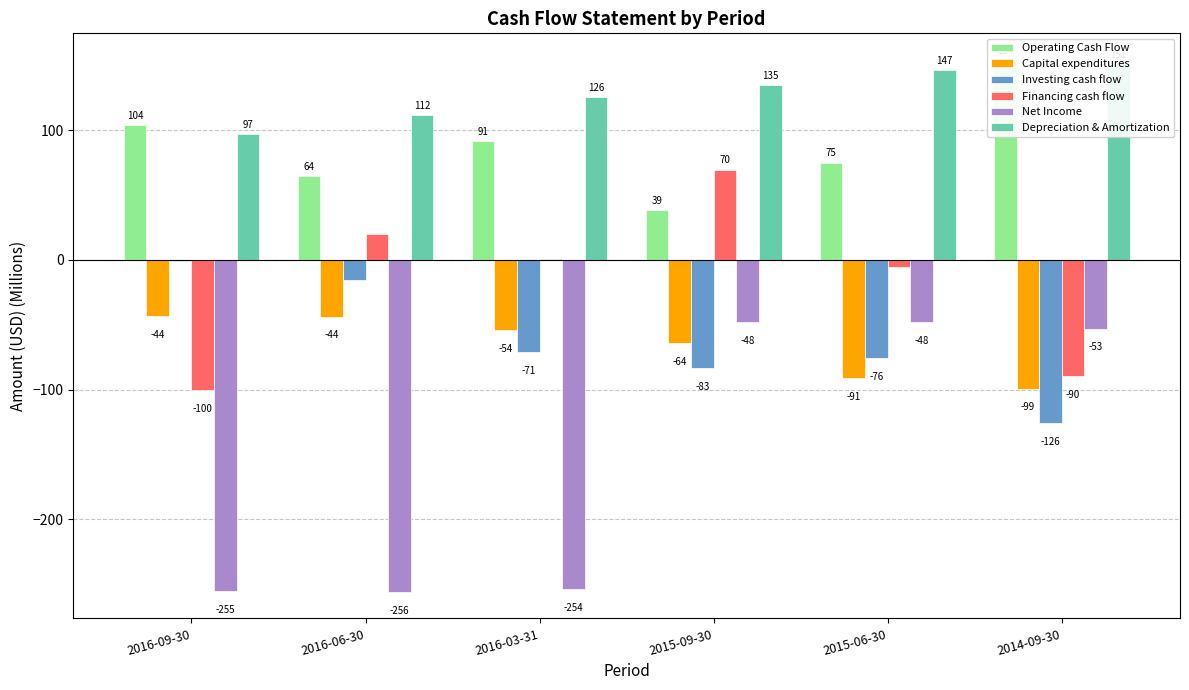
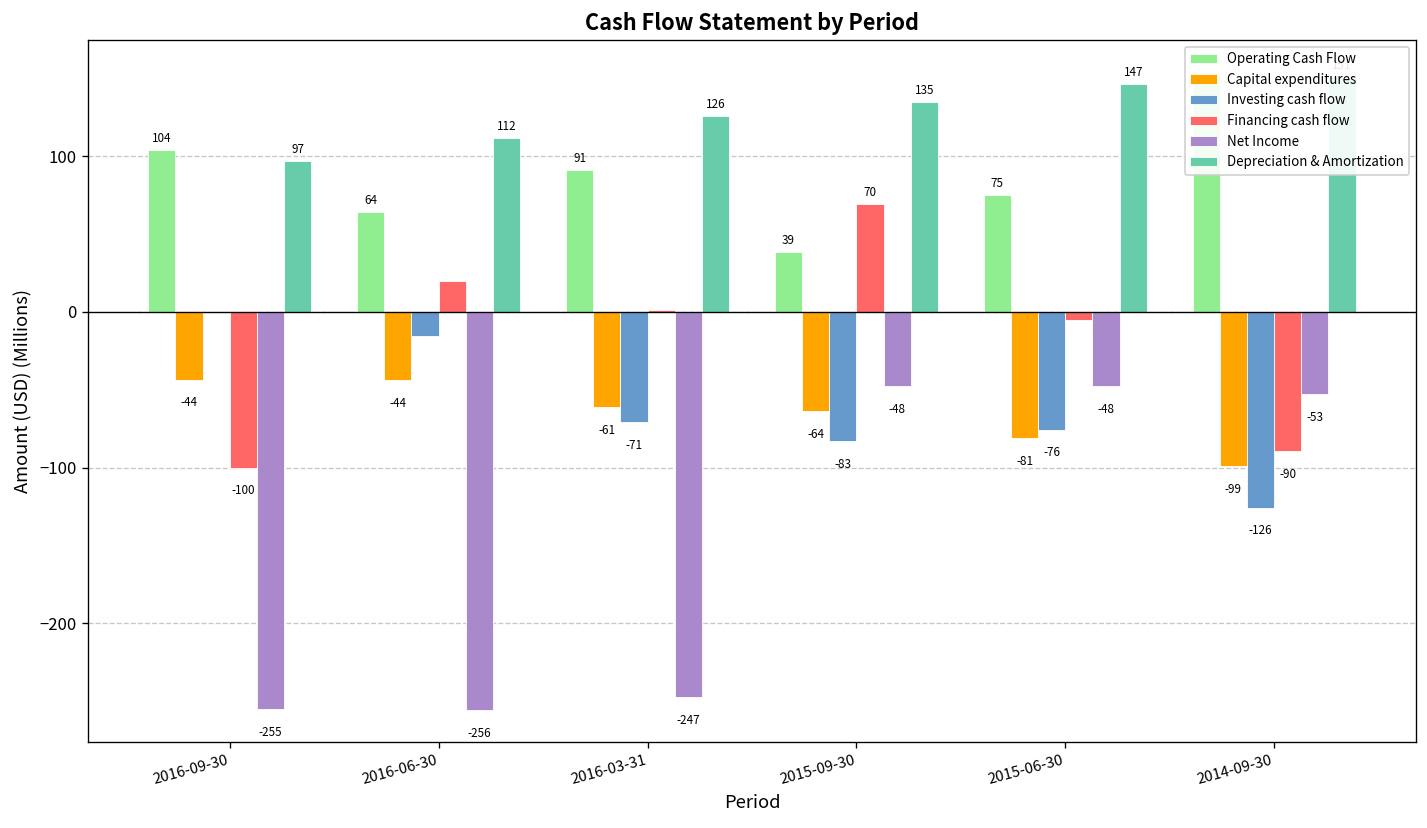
Capital expenditures, 2016-03-31: -54 -> -61
Net Income, 2016-03-31: -254 -> -247
Capital expenditures, 2015-06-30: -91 -> -81
